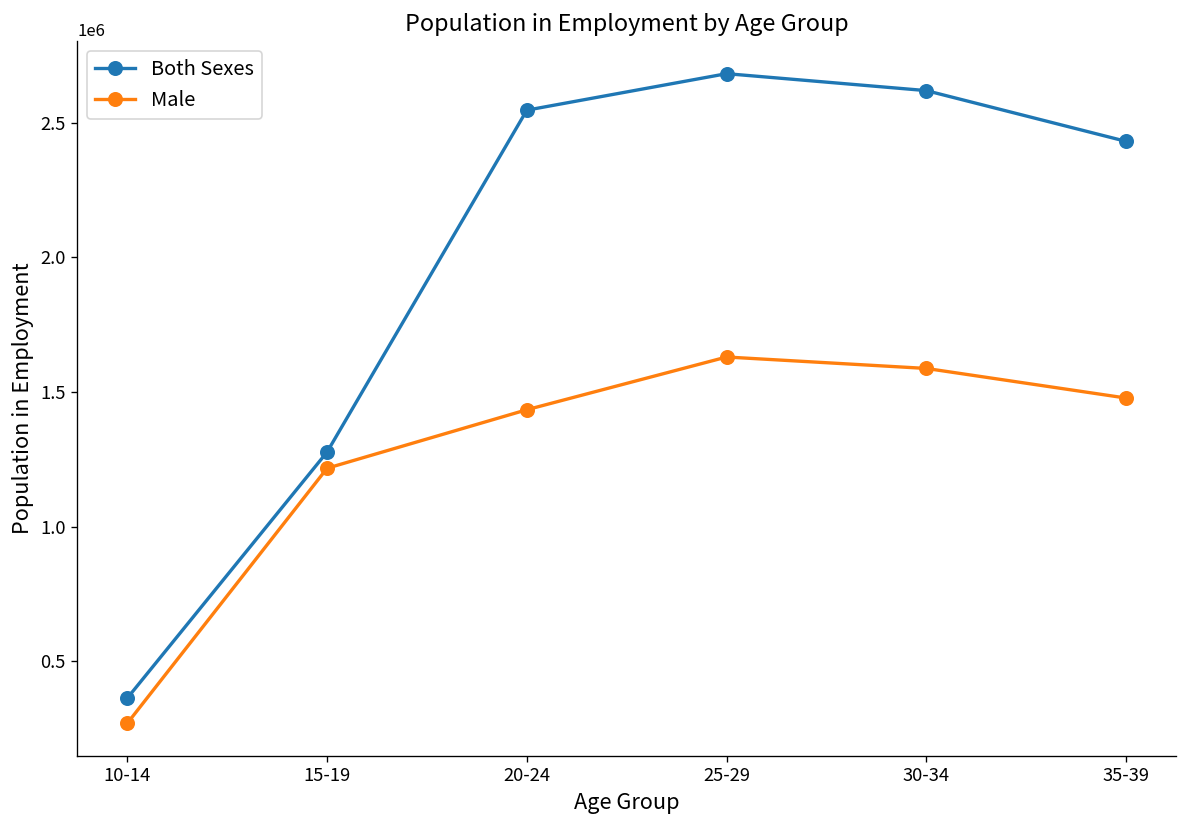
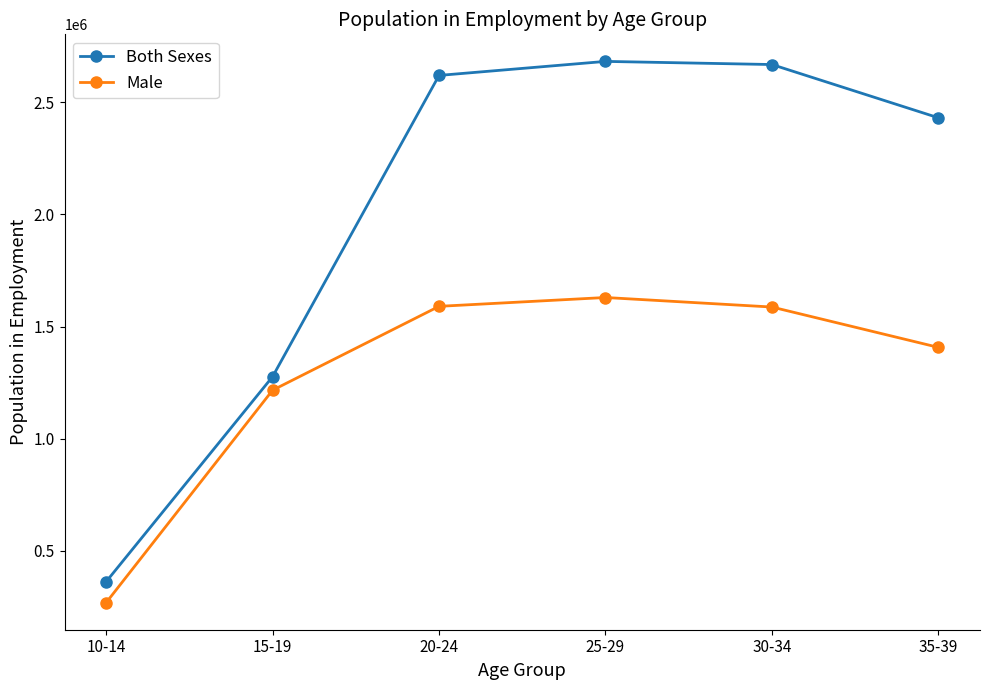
Both Sexes, 20-24: 2550000 -> 2620000
Male, 20-24: 1430000 -> 1590000
Both Sexes, 30-34: 2620000 -> 2670000
Male, 35-39: 1480000 -> 1410000
